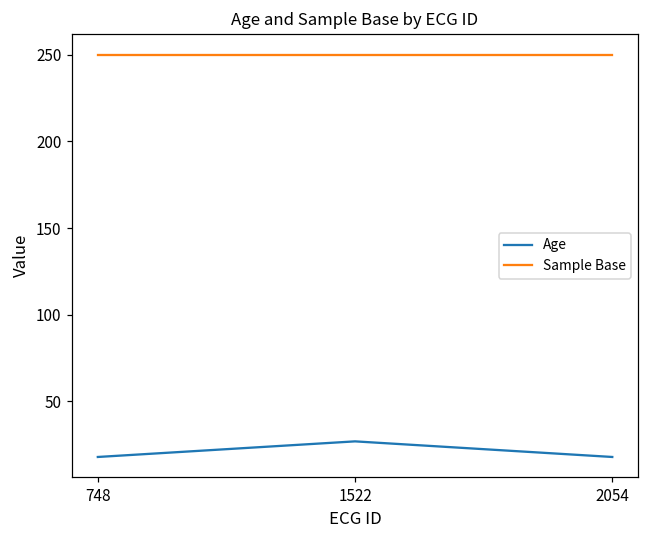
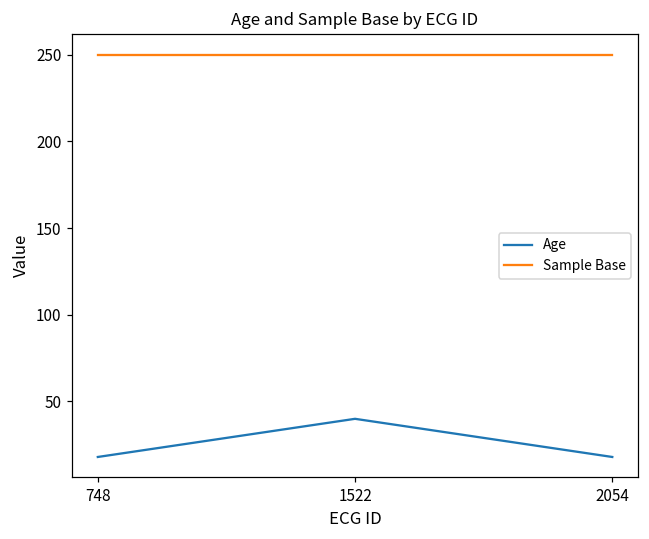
Age, 1522: 27 -> 40
